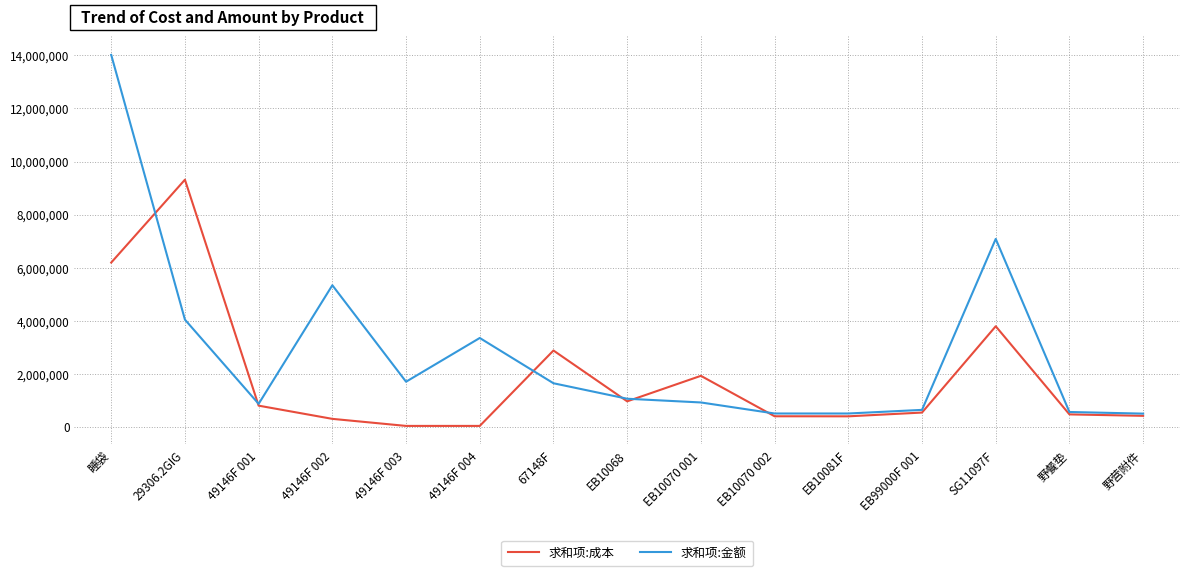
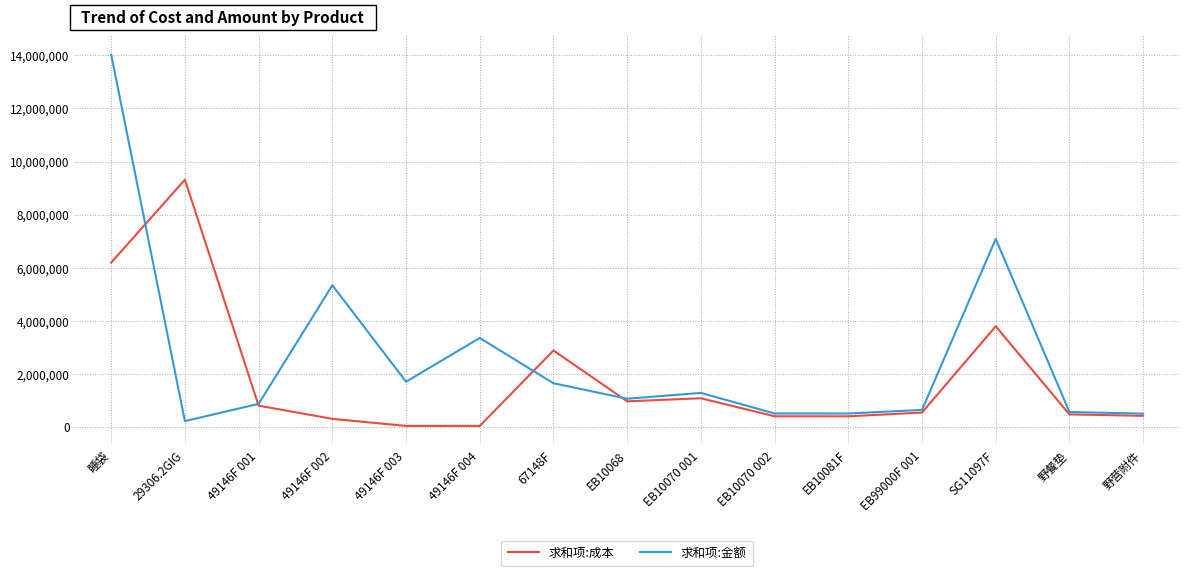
求和项:金额, 29306.2GIG: 4,000,000 -> 200,000
求和项:成本, EB10070 001: 1,900,000 -> 1,100,000
求和项:金额, EB10070 001: 900,000 -> 1,300,000
